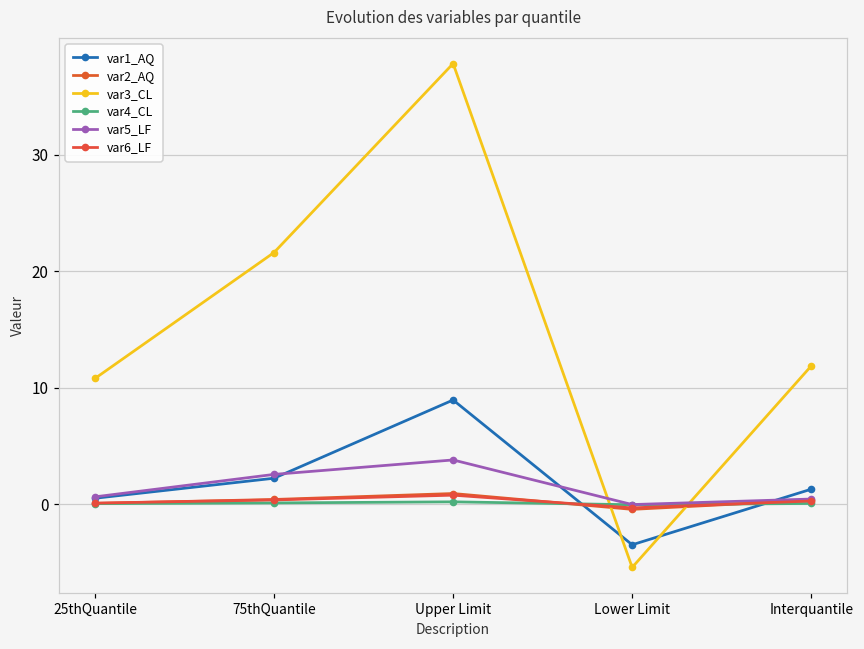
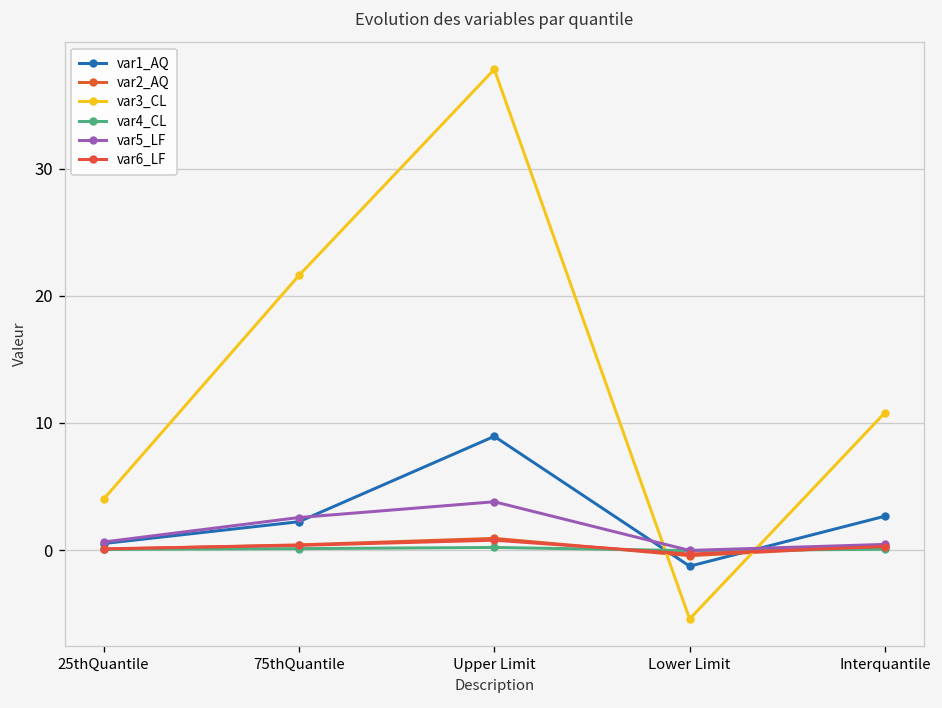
var3_CL, 25thQuantile: 10.8 -> 4.0
var1_AQ, Lower Limit: -3.5 -> -1.3
var1_AQ, Interquantile: 1.3 -> 2.7
var3_CL, Interquantile: 11.9 -> 10.8
